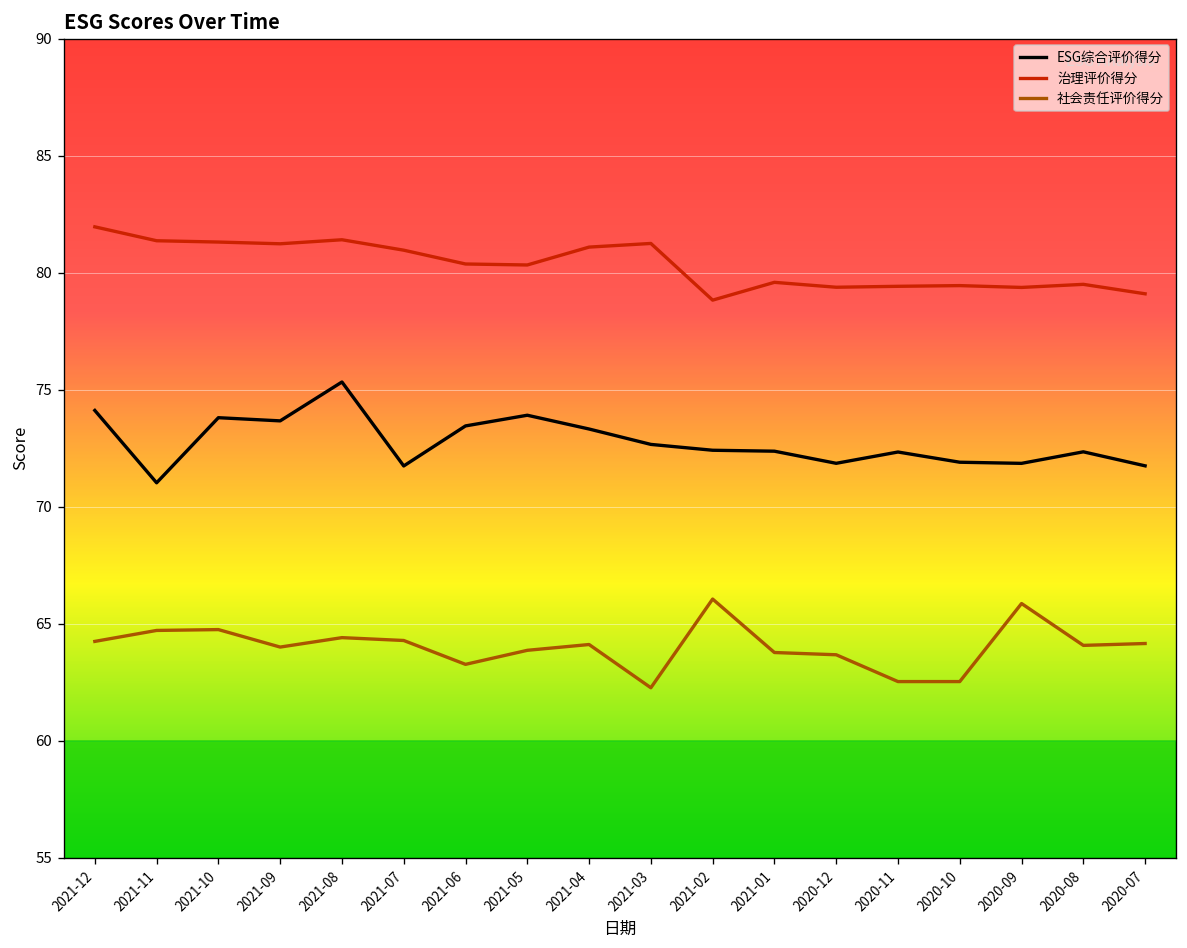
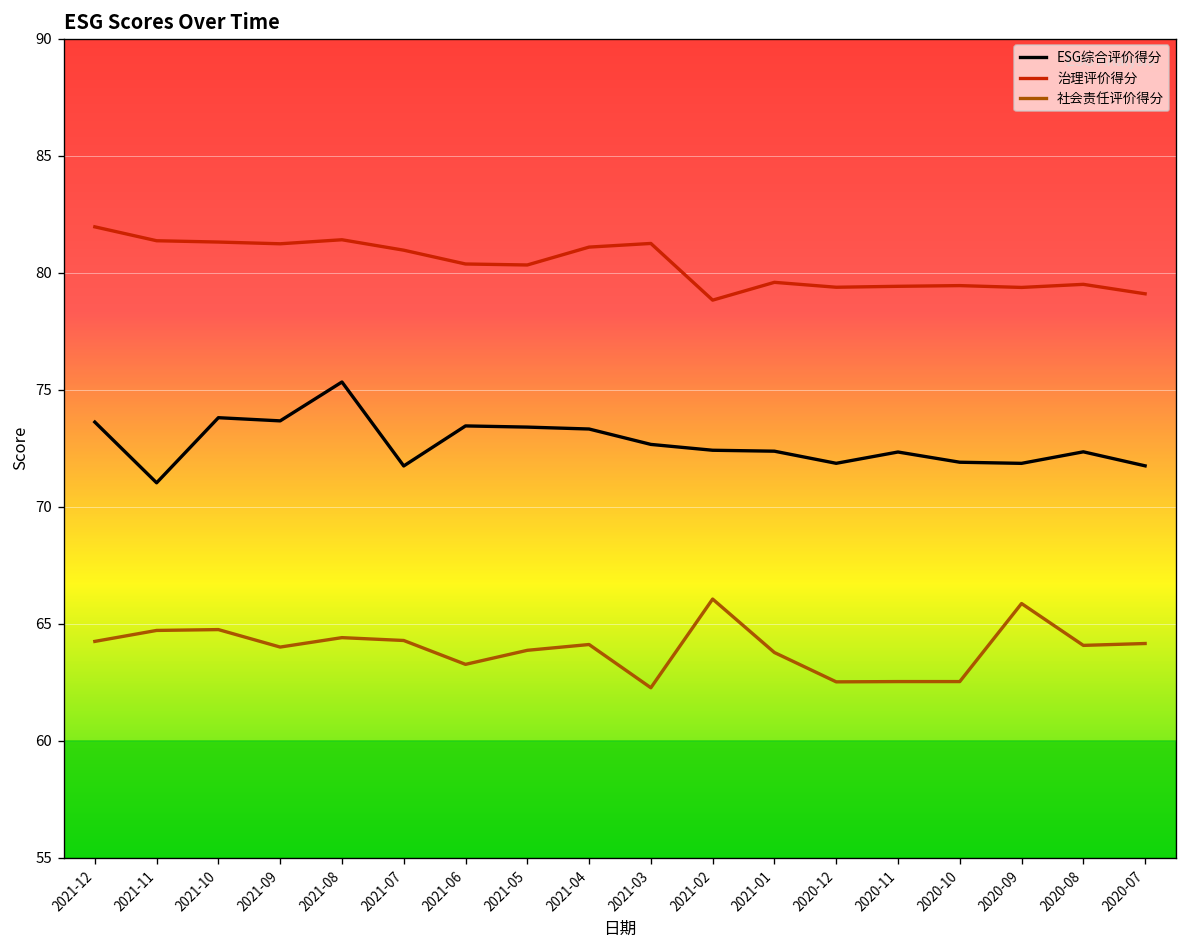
ESG综合评价得分, 2021-12: 74.1 -> 73.6
ESG综合评价得分, 2021-05: 73.9 -> 73.4
社会责任评价得分, 2020-12: 63.7 -> 62.5
